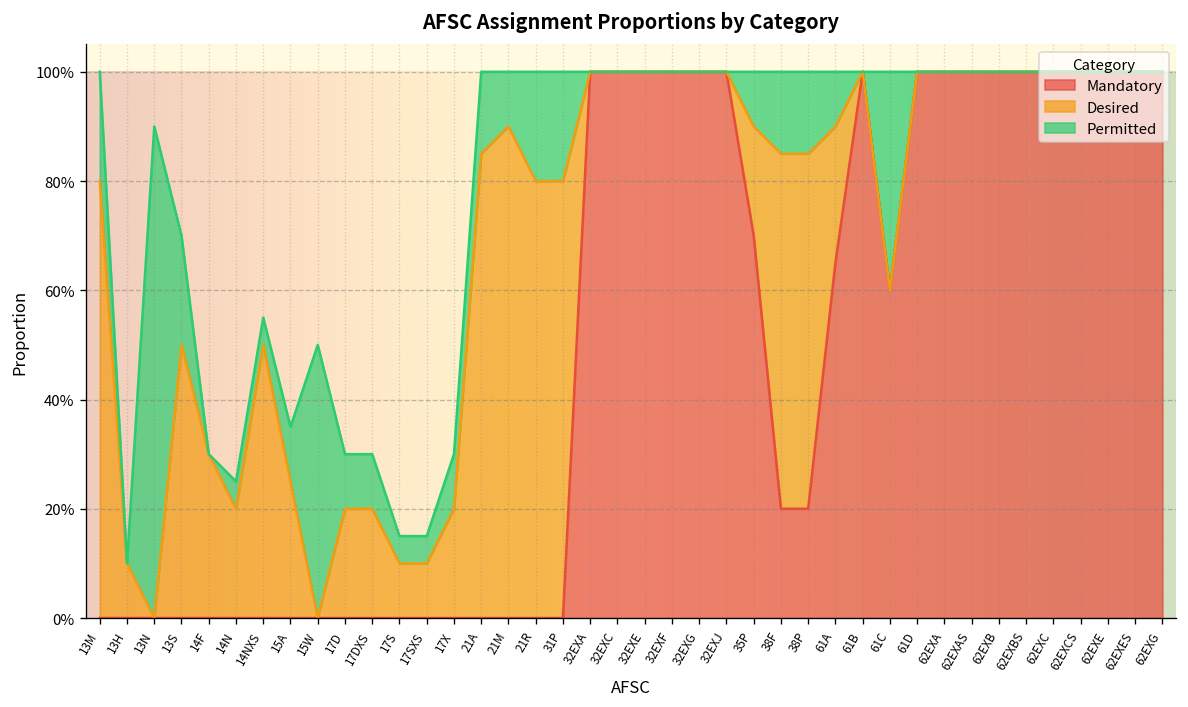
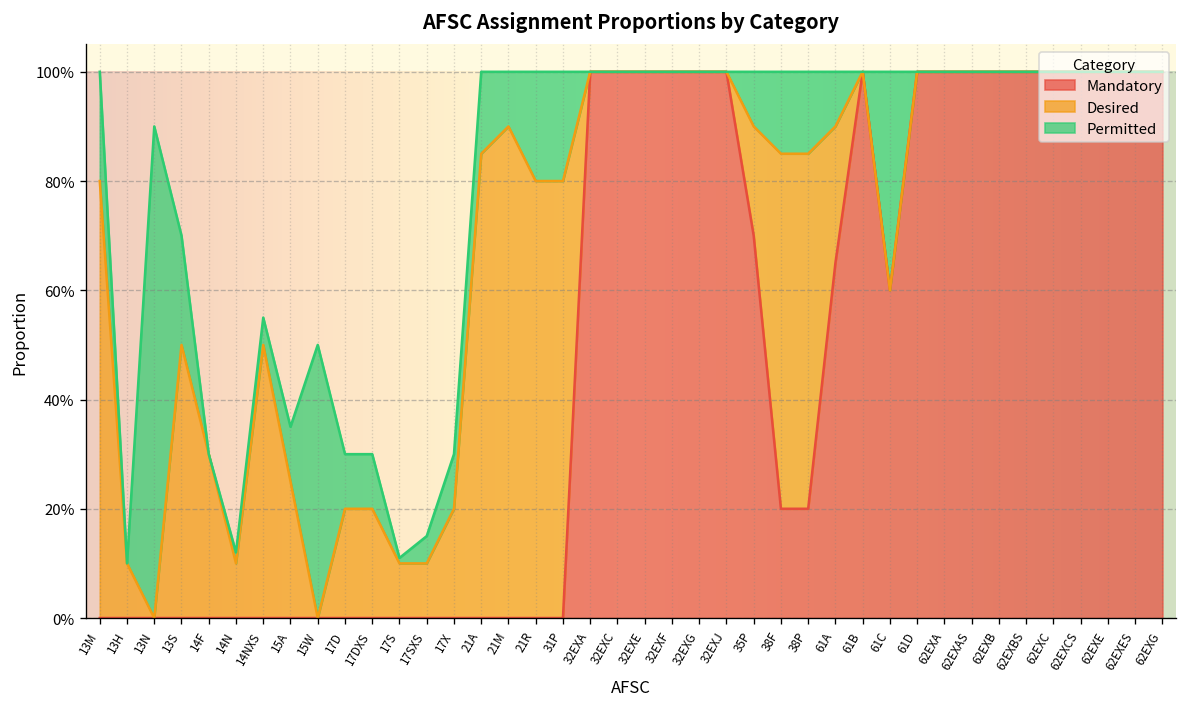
Desired, 14N: 20% -> 10%
Permitted, 14N: 5% -> 2%
Permitted, 17S: 5% -> 1%
